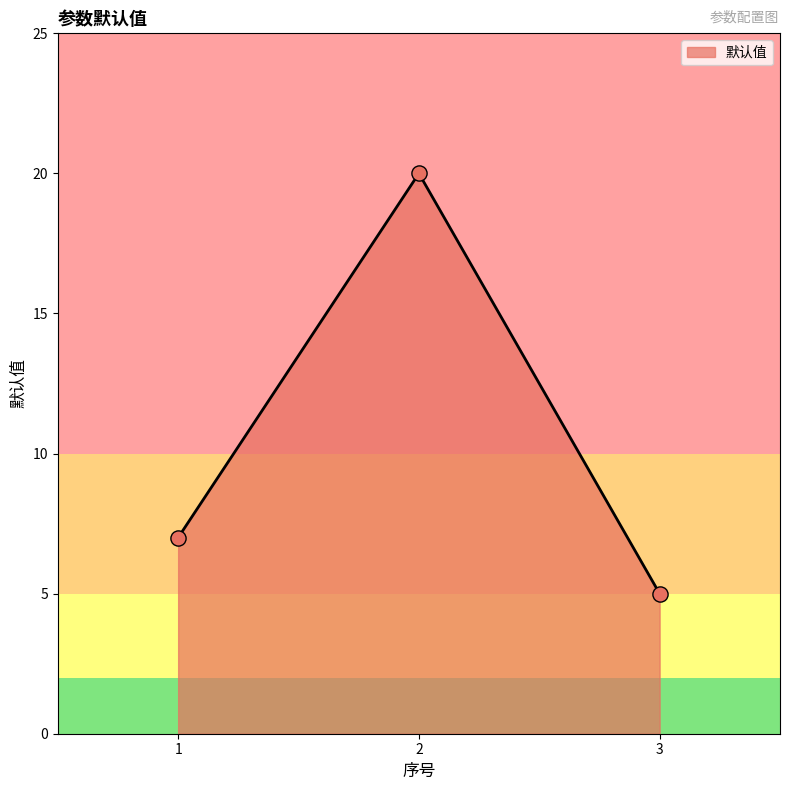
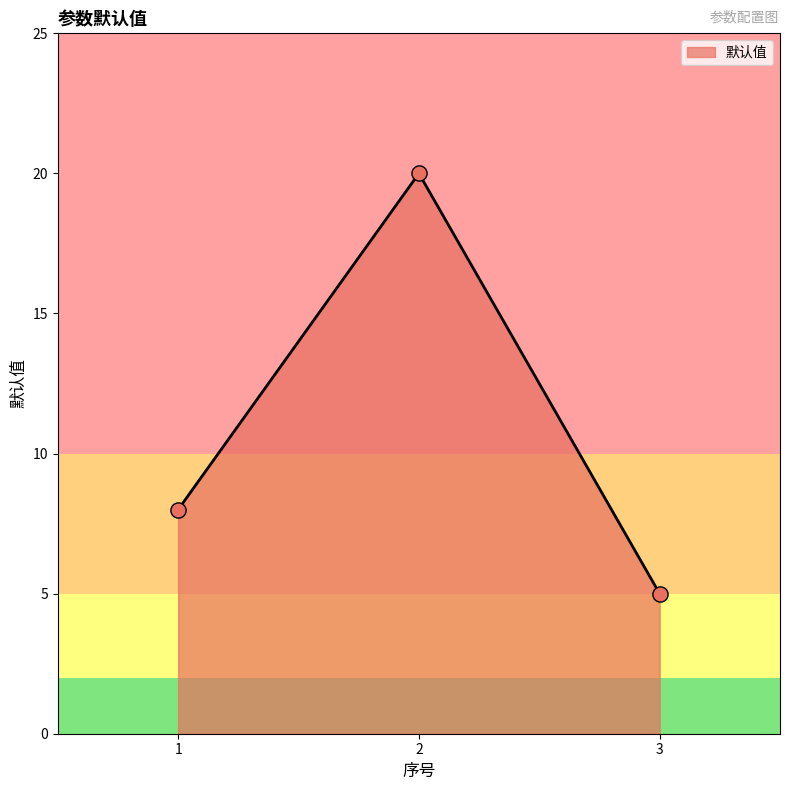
1: 7 -> 8
